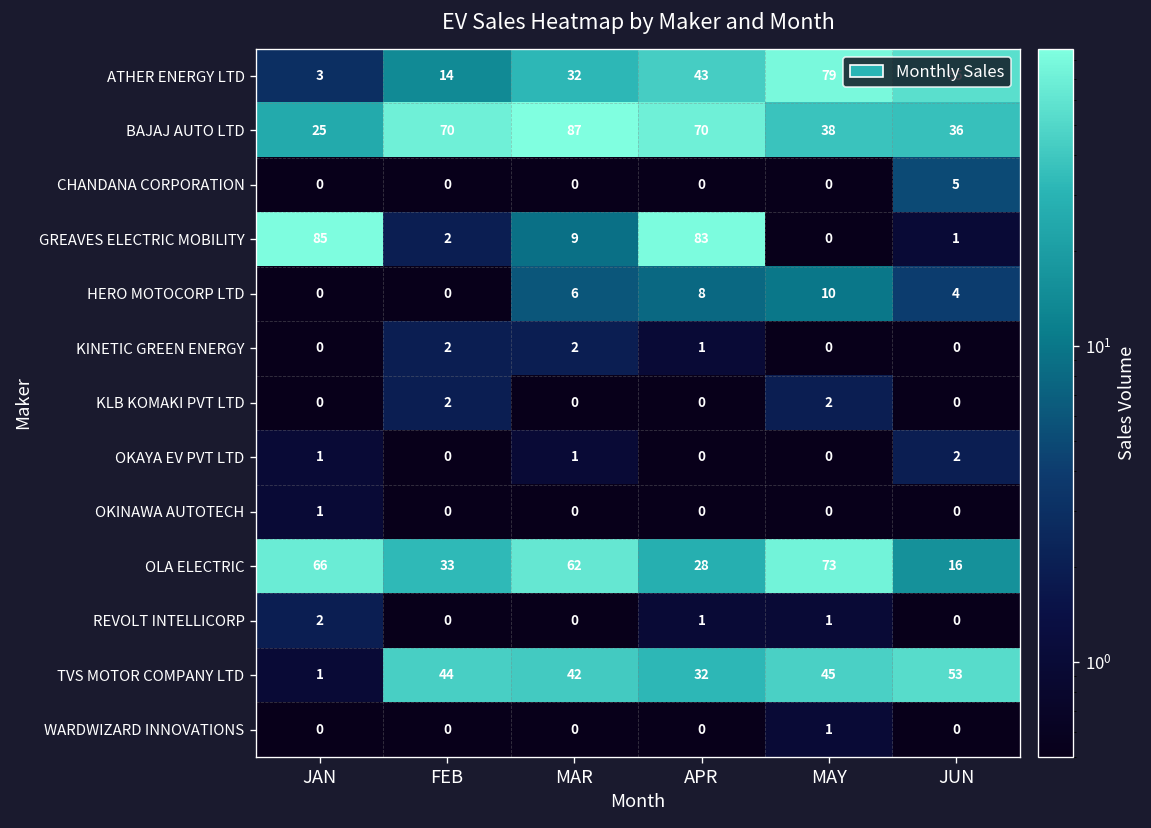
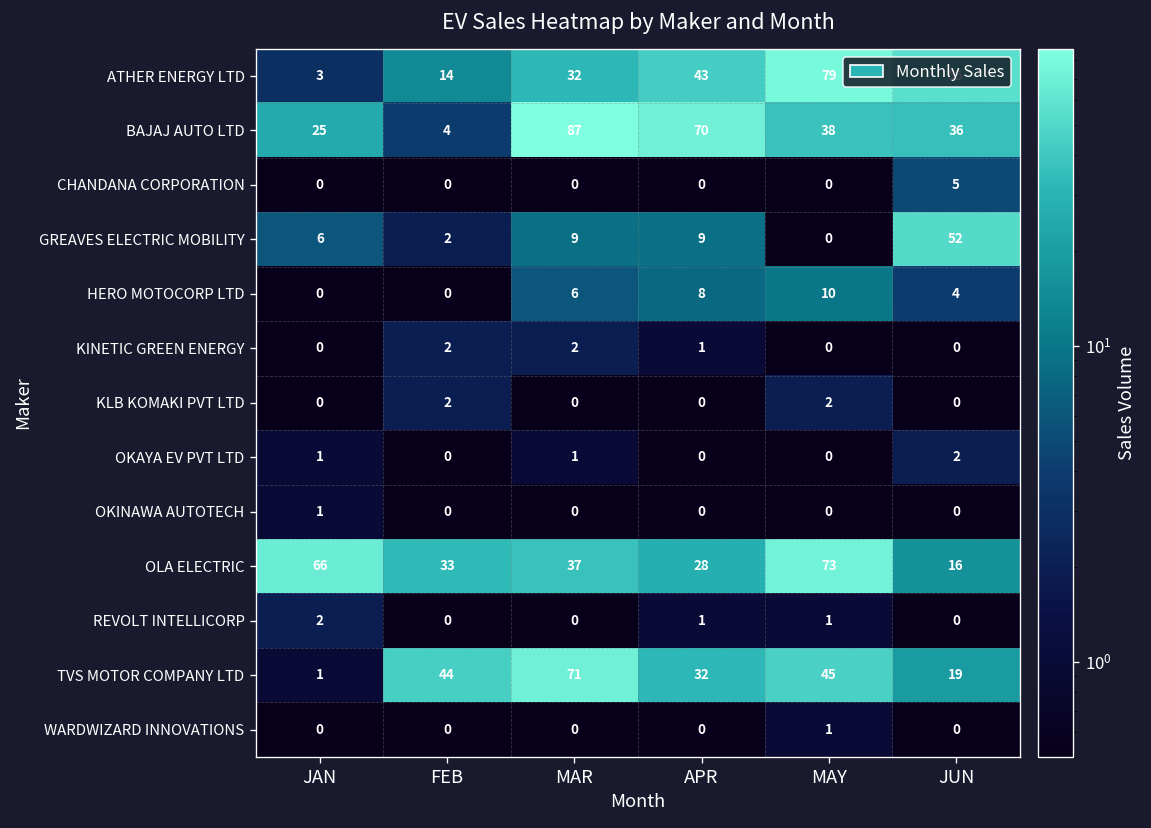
BAJAJ AUTO LTD, FEB: 70 -> 4
GREAVES ELECTRIC MOBILITY, JAN: 85 -> 6
GREAVES ELECTRIC MOBILITY, APR: 83 -> 9
GREAVES ELECTRIC MOBILITY, JUN: 1 -> 52
OLA ELECTRIC, MAR: 62 -> 37
TVS MOTOR COMPANY LTD, MAR: 42 -> 71
TVS MOTOR COMPANY LTD, JUN: 53 -> 19
